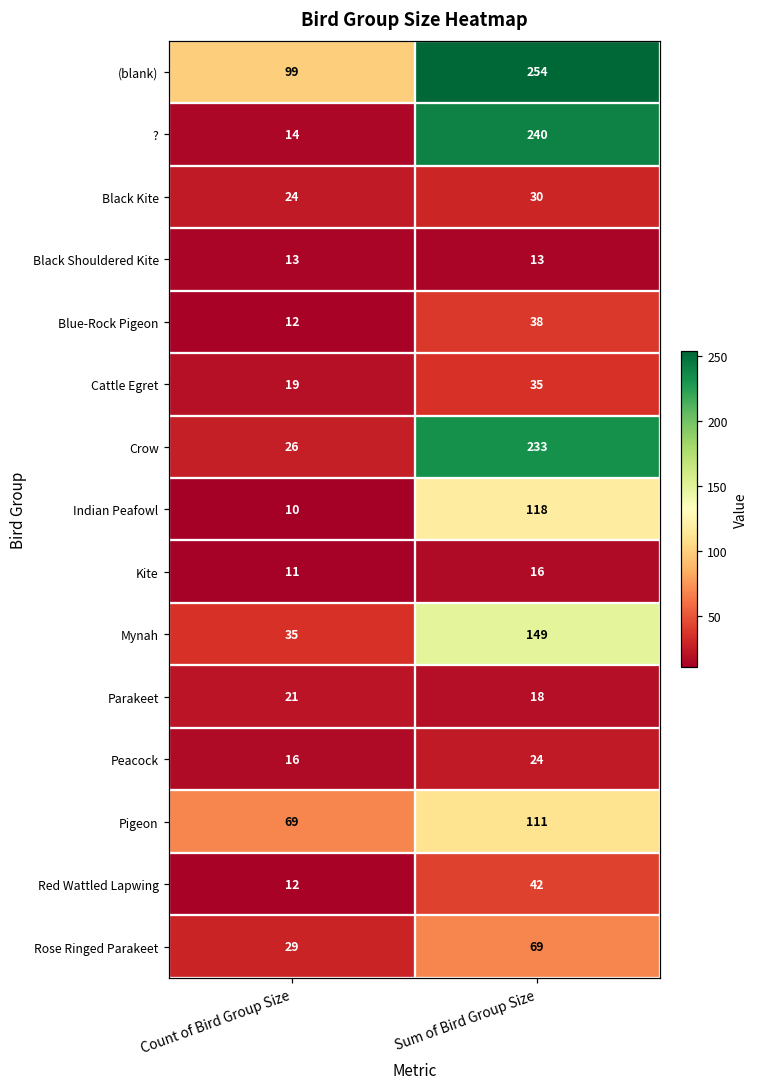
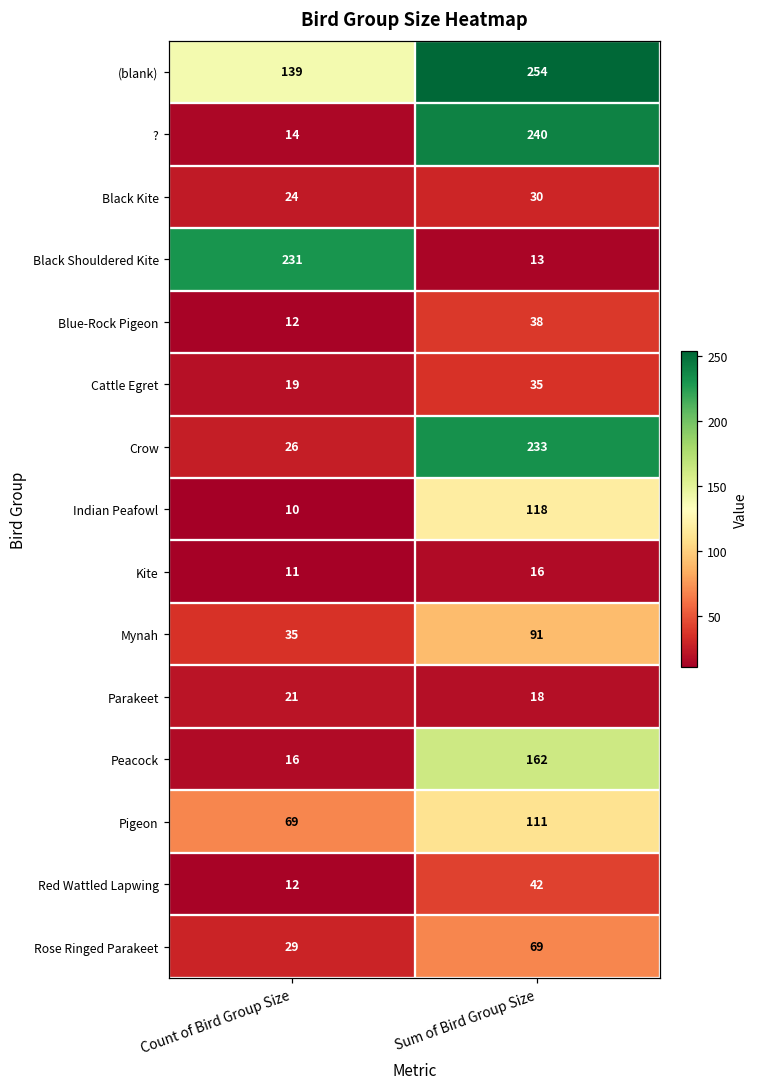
(blank), Count of Bird Group Size: 99 -> 139
Black Shouldered Kite, Count of Bird Group Size: 13 -> 231
Mynah, Sum of Bird Group Size: 149 -> 91
Peacock, Sum of Bird Group Size: 24 -> 162
